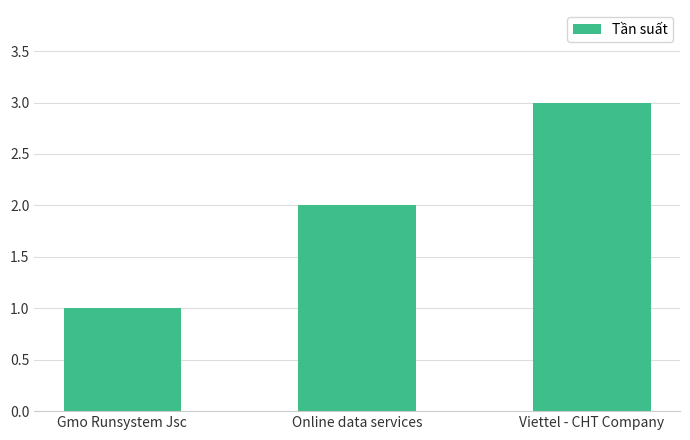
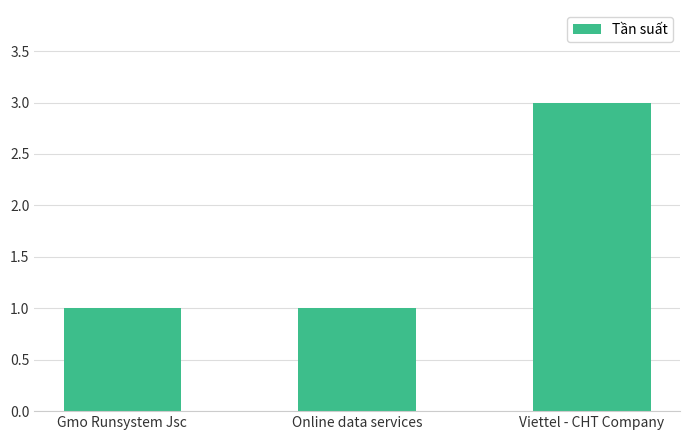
Online data services: 2 -> 1
